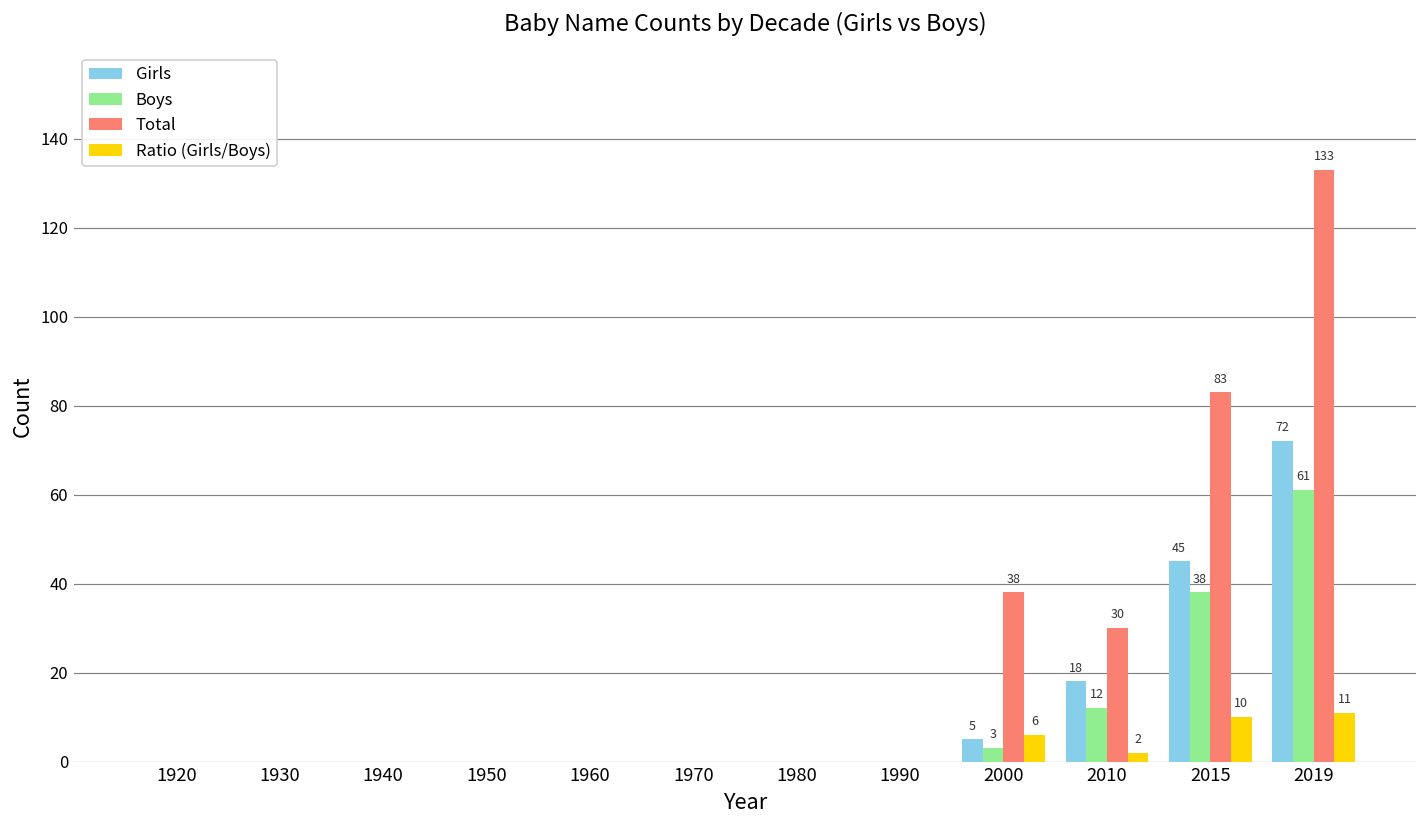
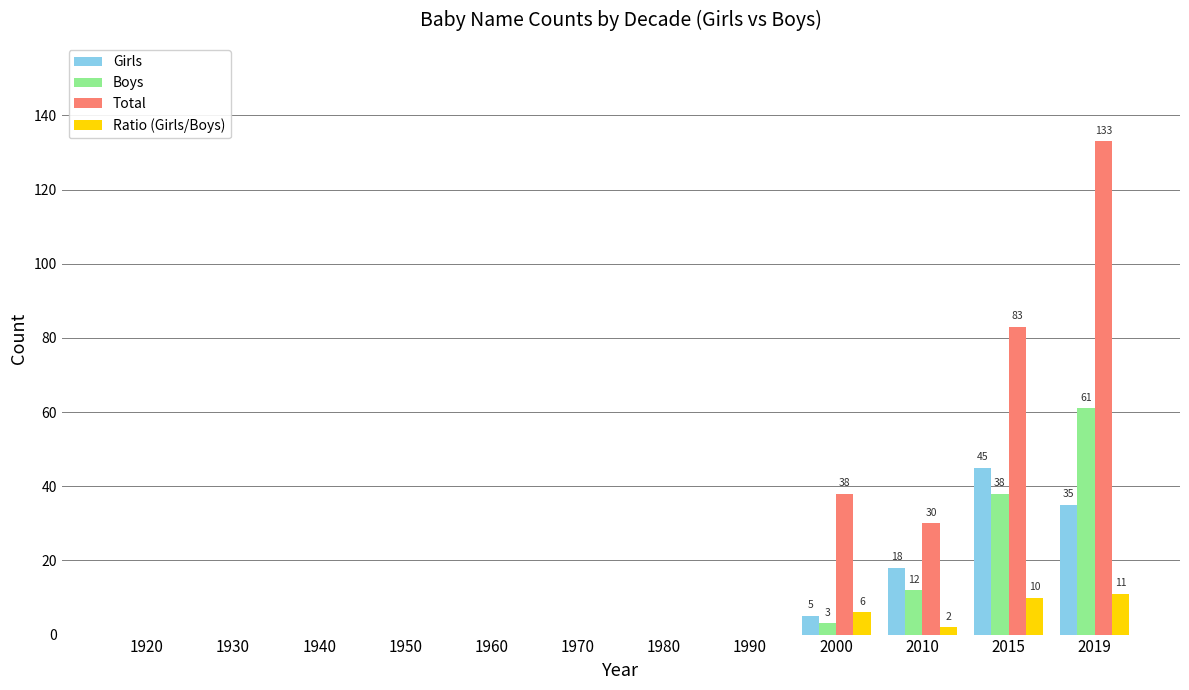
Girls, 2019: 72 -> 35
